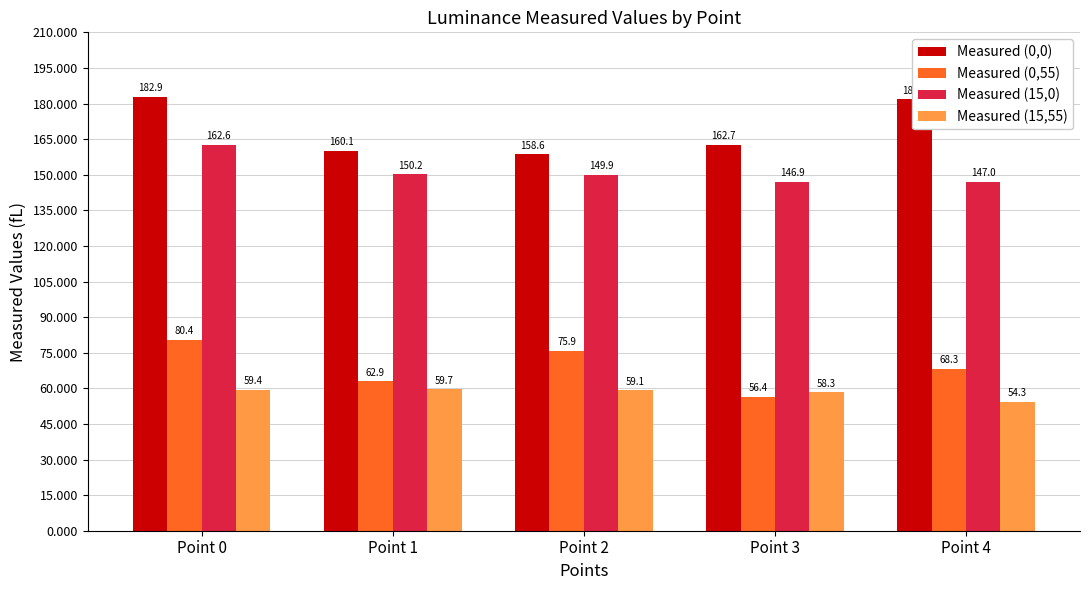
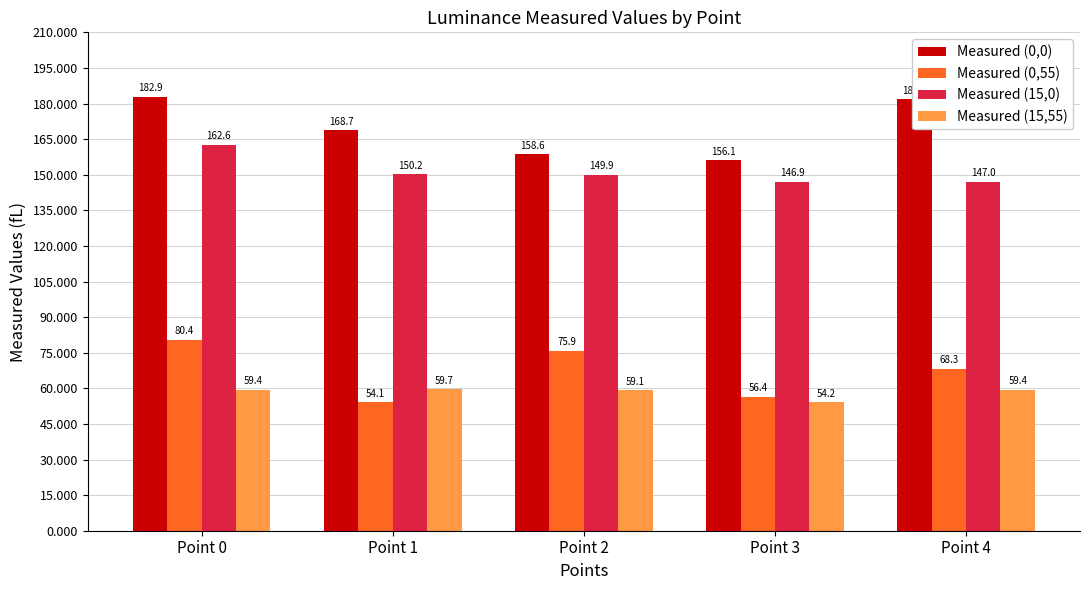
Measured (0,0), Point 1: 160.1 -> 168.7
Measured (0,55), Point 1: 62.9 -> 54.1
Measured (0,0), Point 3: 162.7 -> 156.1
Measured (15,55), Point 3: 58.3 -> 54.2
Measured (15,55), Point 4: 54.3 -> 59.4
